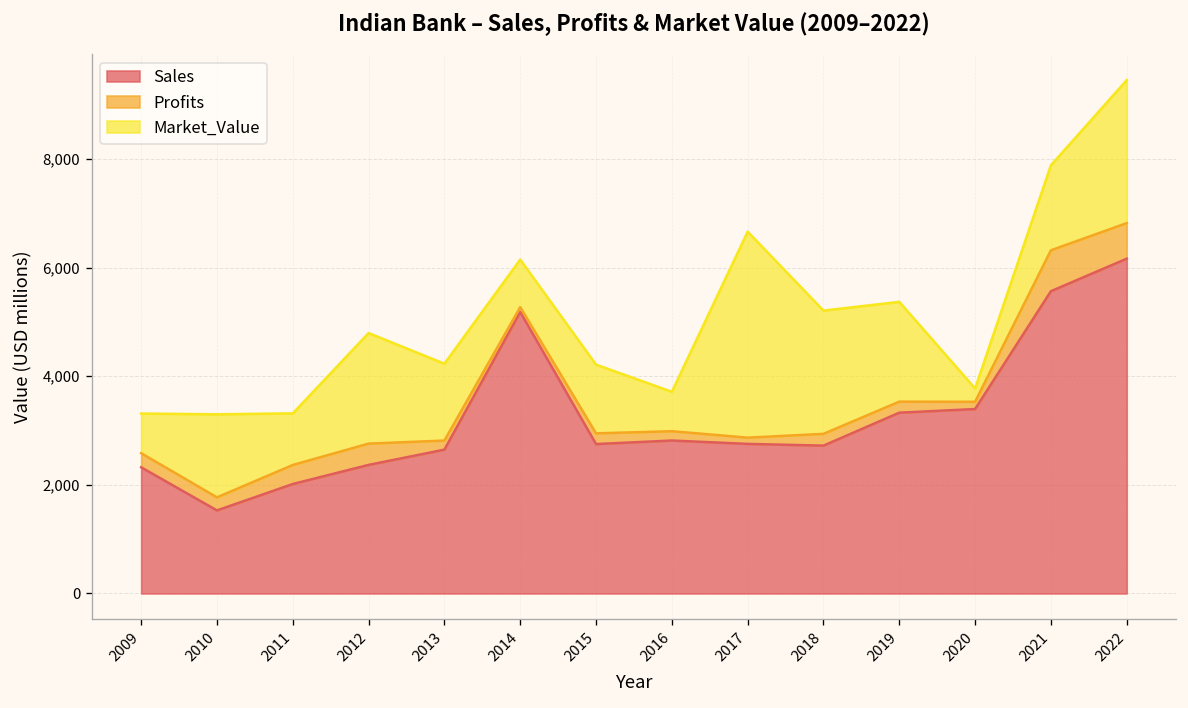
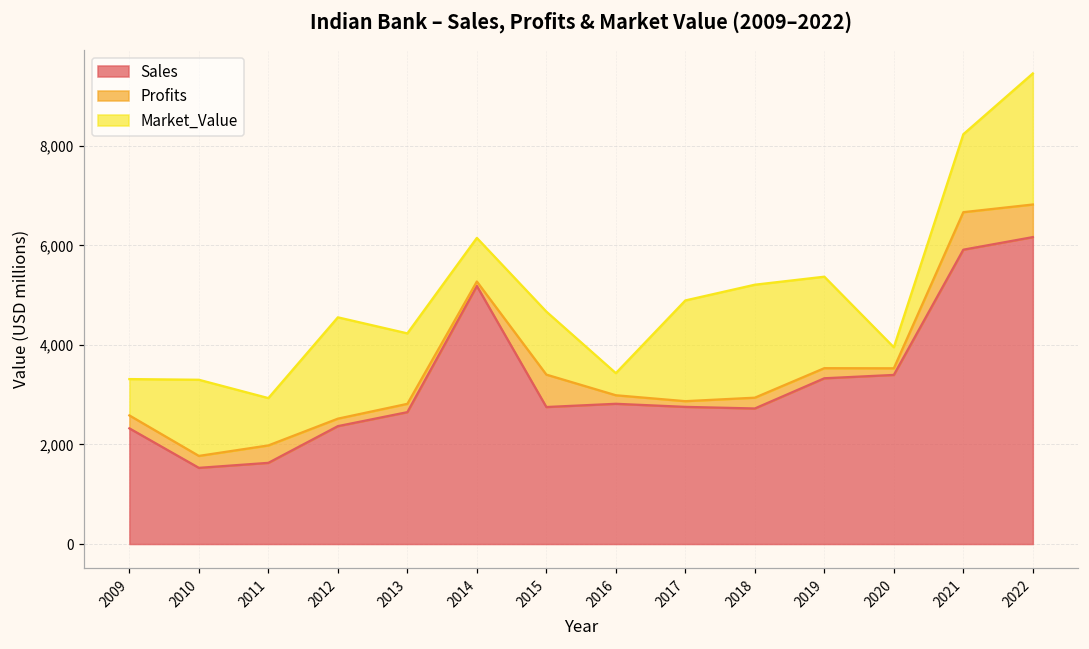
Sales, 2011: 2,000 -> 1,600
Profits, 2012: 400 -> 200
Profits, 2015: 200 -> 700
Market_Value, 2016: 700 -> 400
Market_Value, 2017: 3,800 -> 2,000
Market_Value, 2020: 200 -> 400
Sales, 2021: 5,600 -> 5,900
